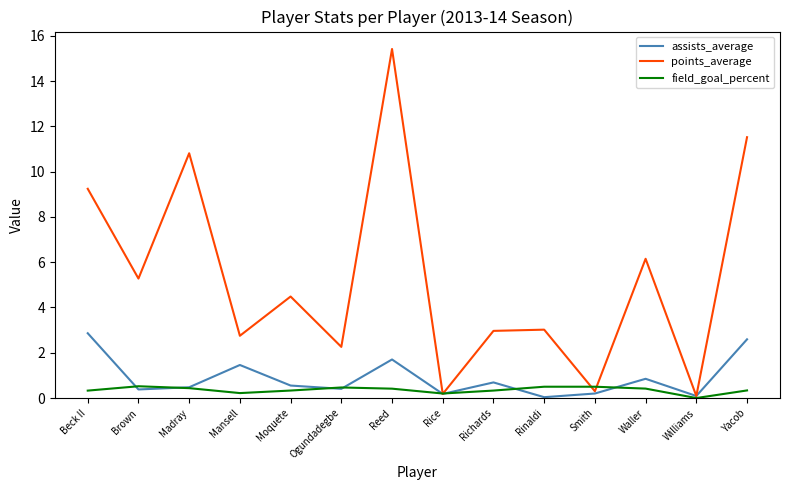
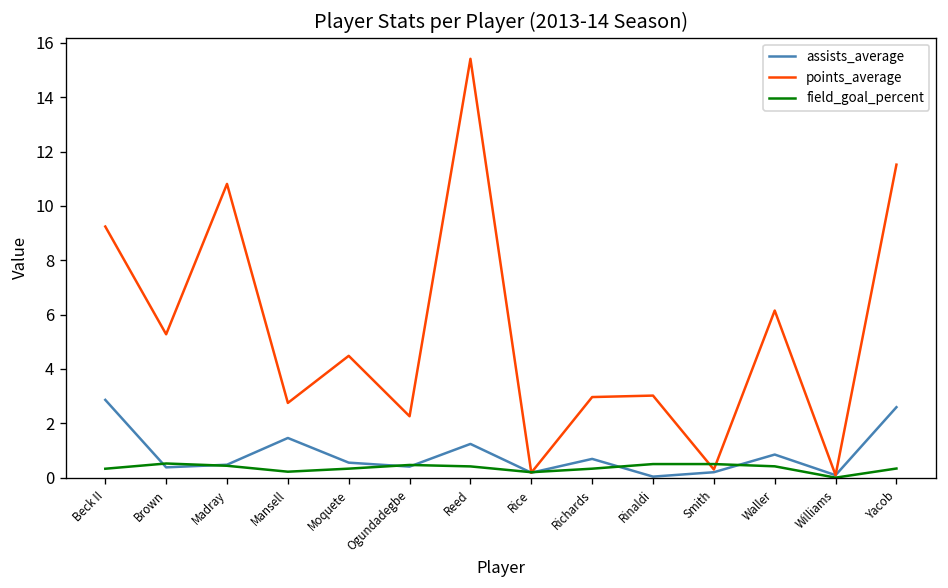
assists_average, Reed: 1.7 -> 1.2
